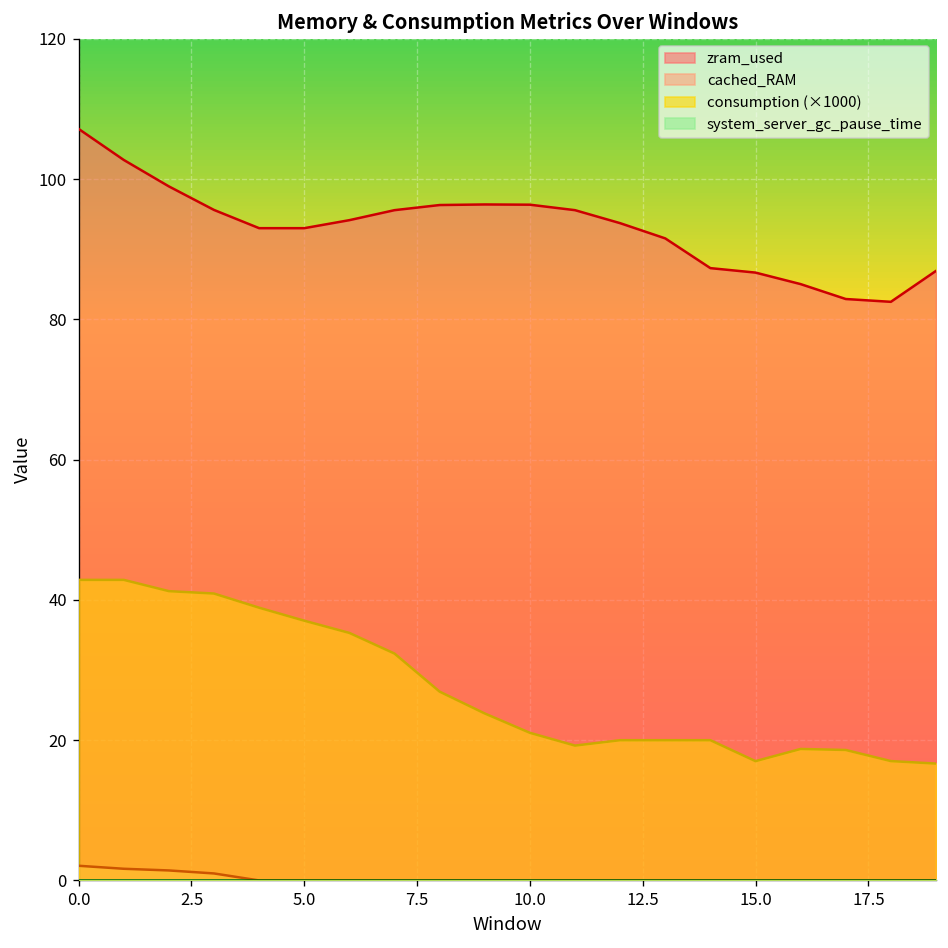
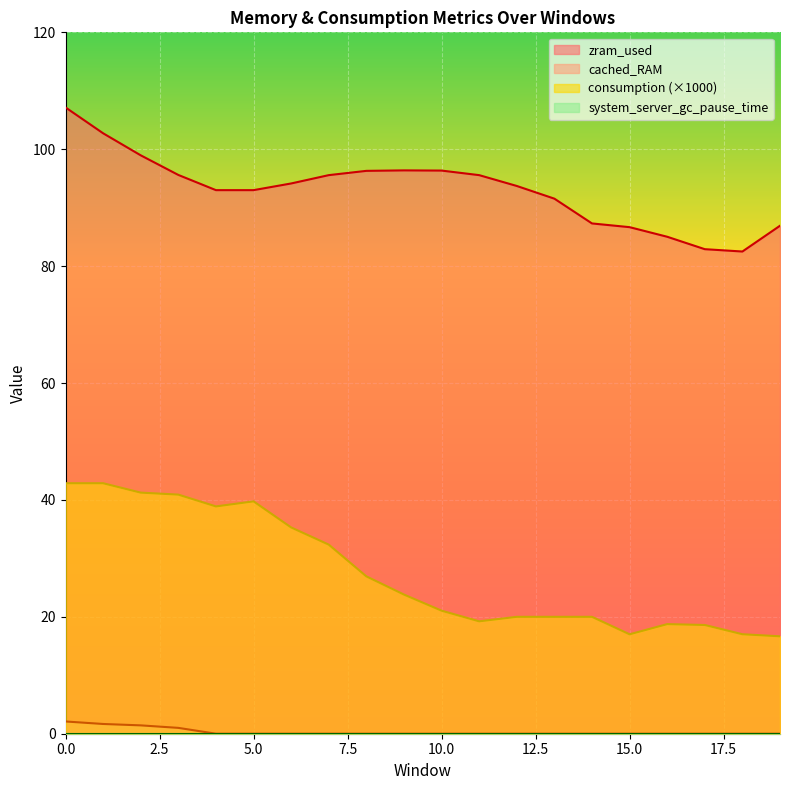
consumption (×1000), 5.0: 37 -> 40
